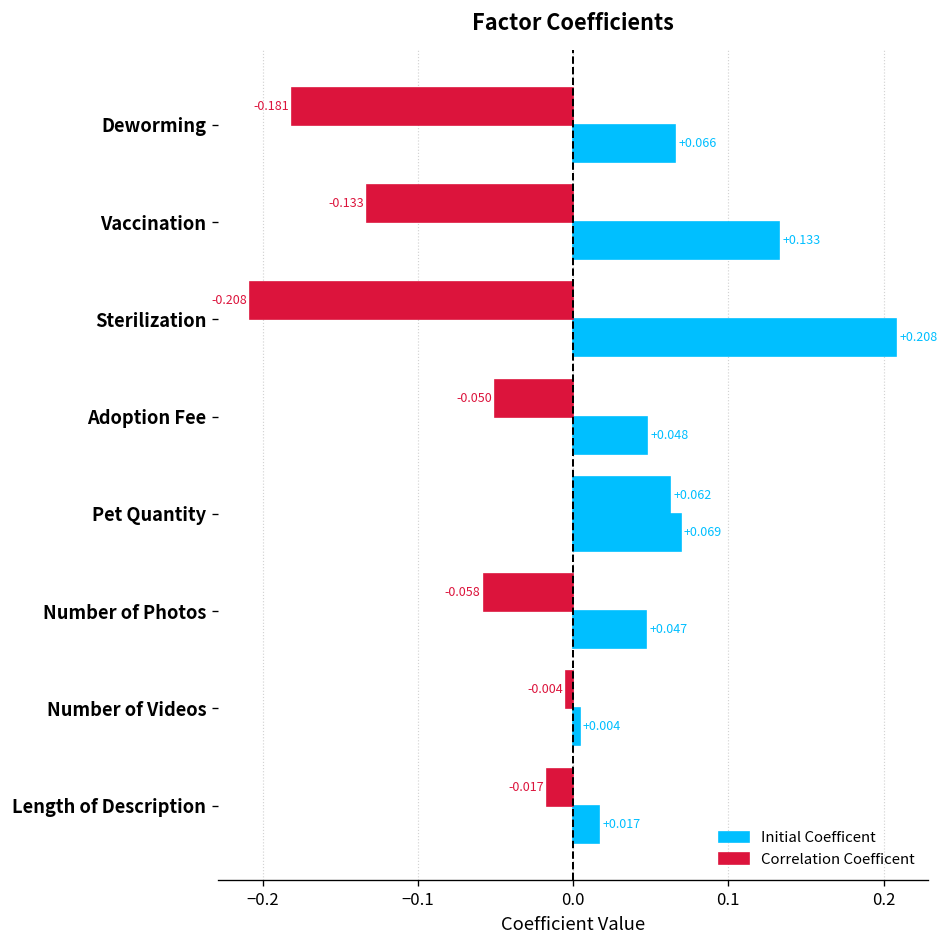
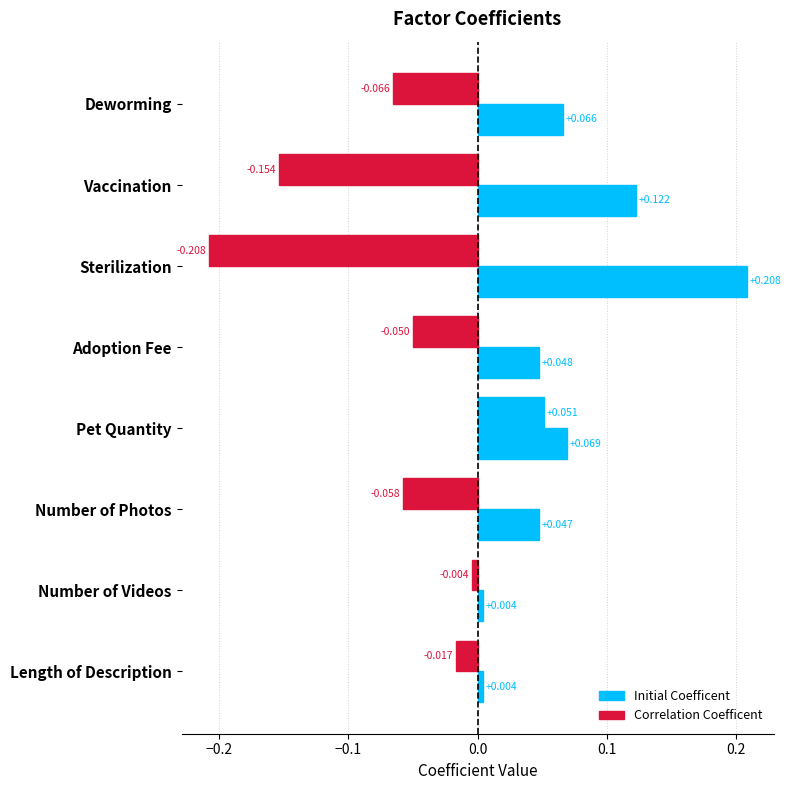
Correlation Coefficent, Deworming: -0.181 -> -0.066
Correlation Coefficent, Vaccination: -0.133 -> -0.154
Initial Coefficent, Vaccination: +0.133 -> +0.122
Correlation Coefficent, Pet Quantity: +0.062 -> +0.051
Initial Coefficent, Length of Description: +0.017 -> +0.004
